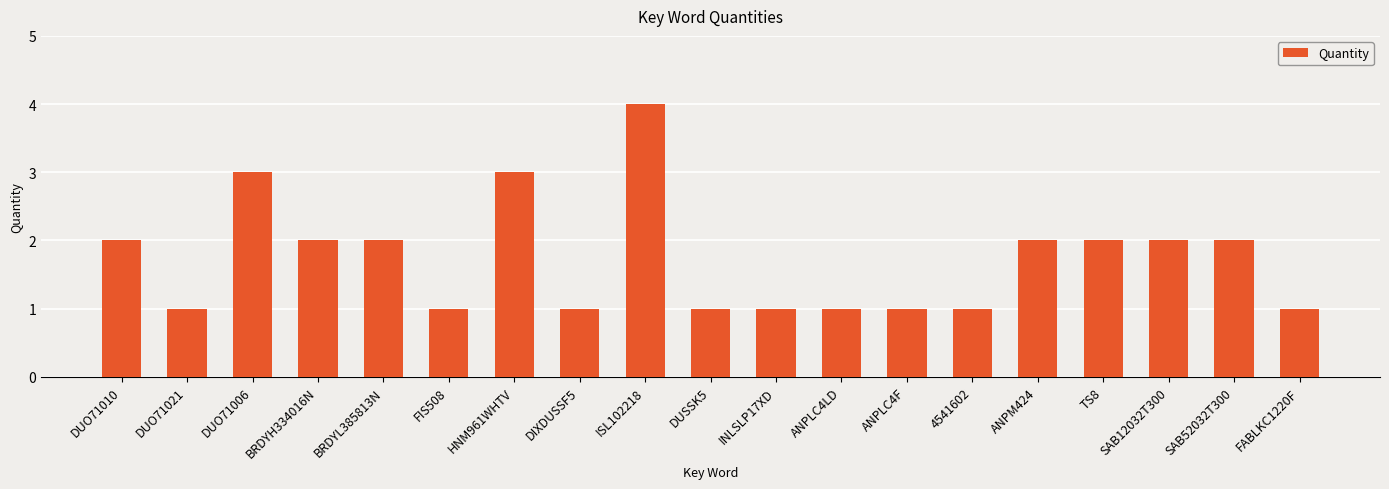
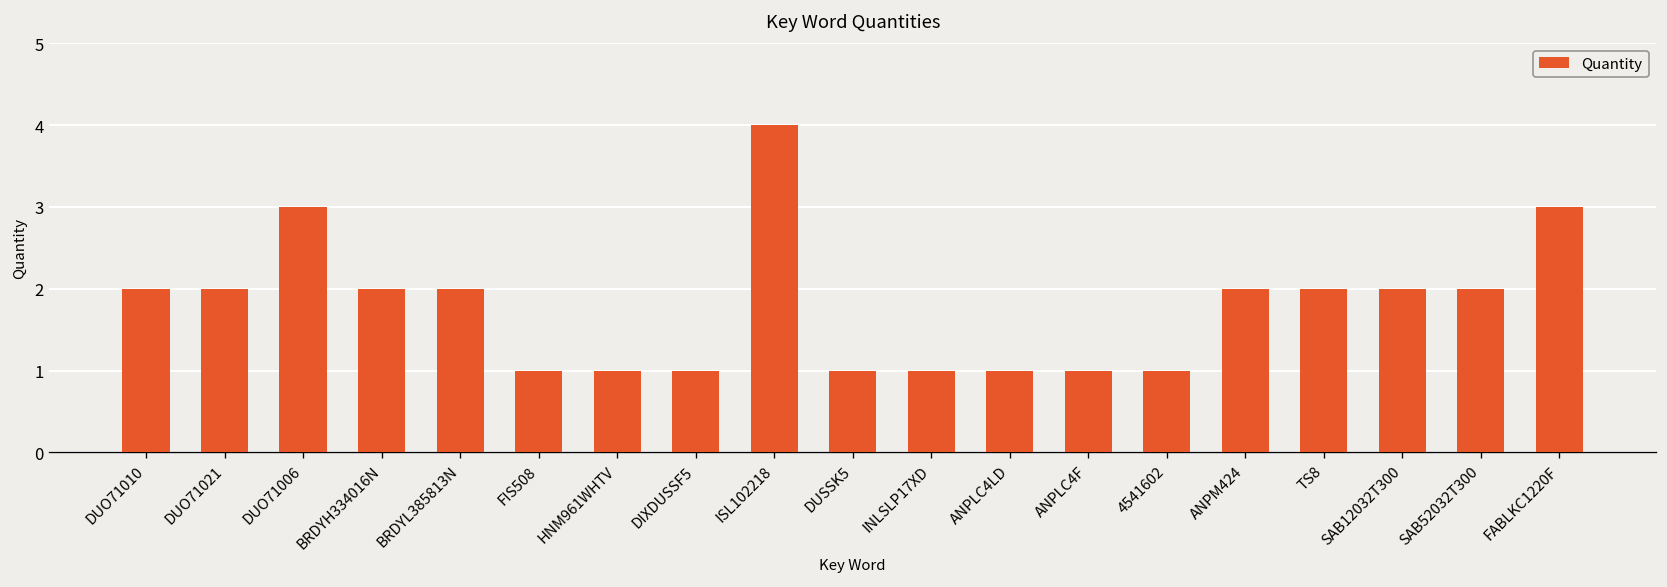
DUO71021: 1 -> 2
HNM961WHTV: 3 -> 1
FABLKC1220F: 1 -> 3
